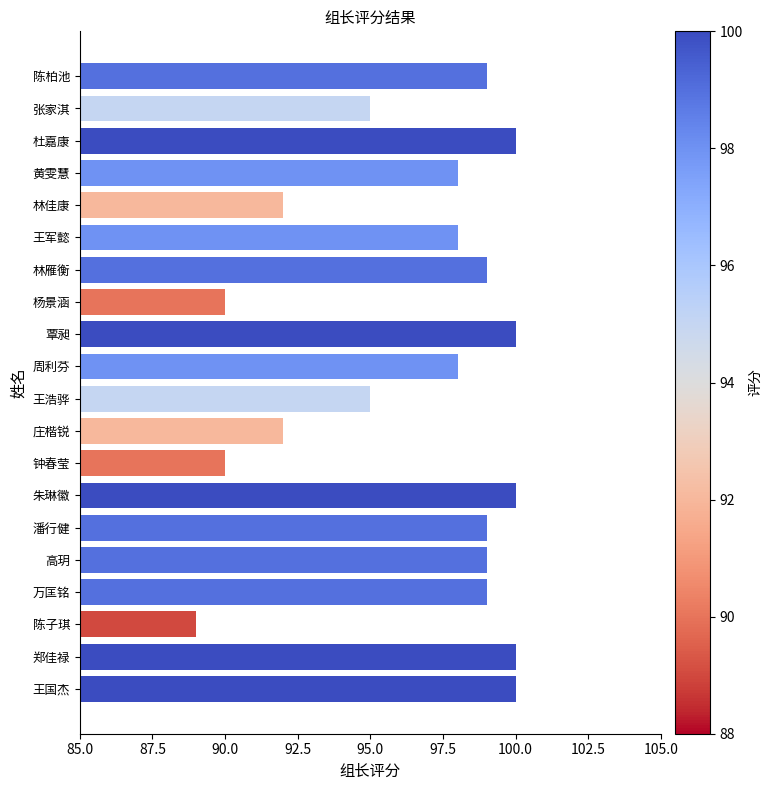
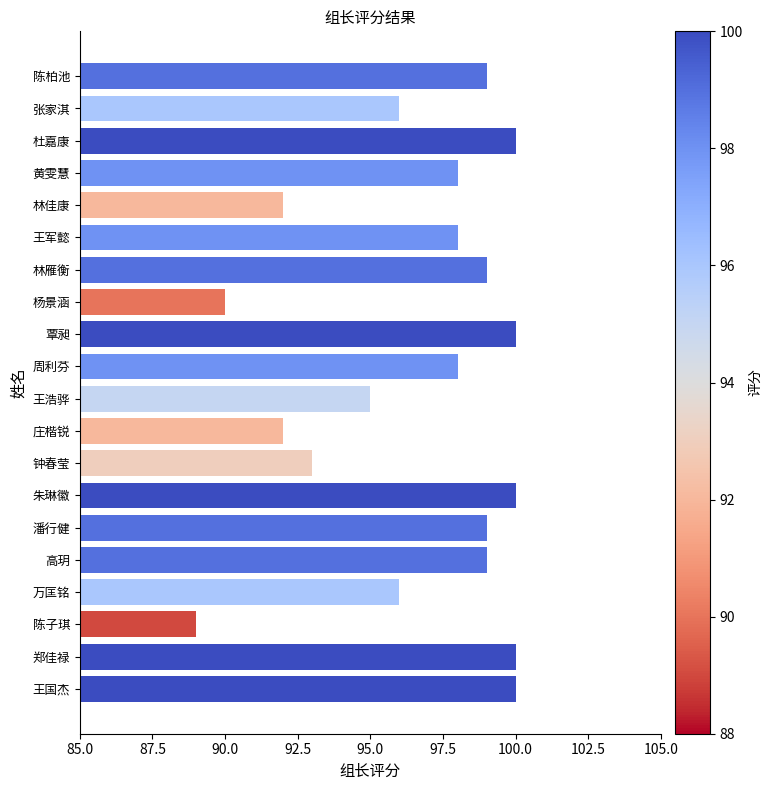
张家淇: 95 -> 96
钟春莹: 90 -> 93
万匡铭: 99 -> 96
